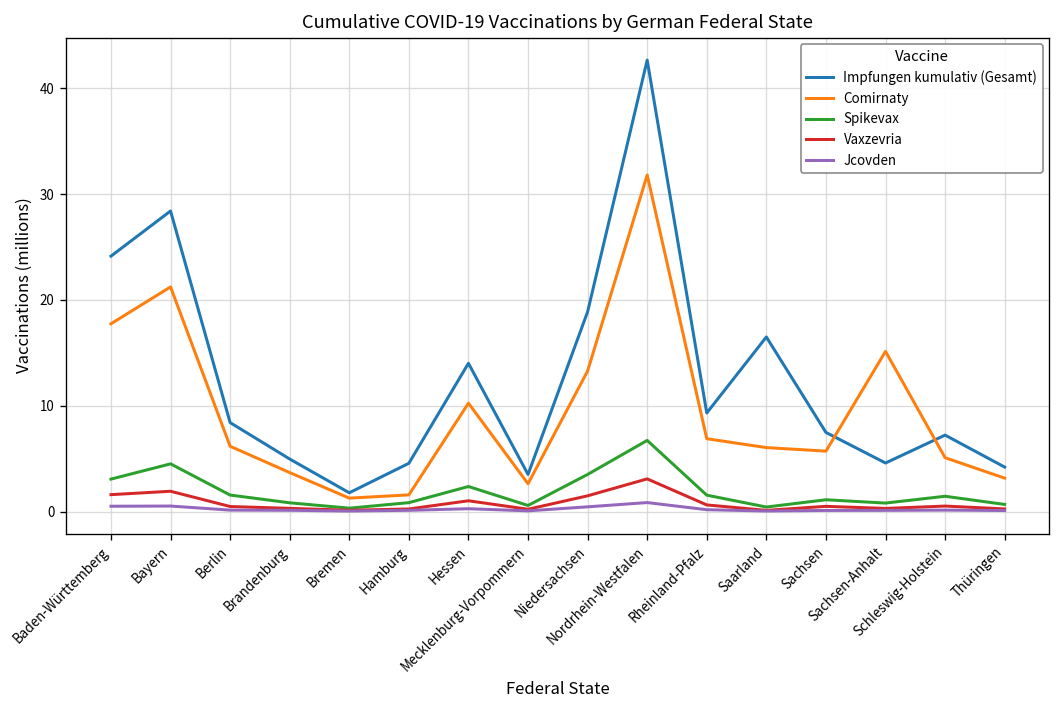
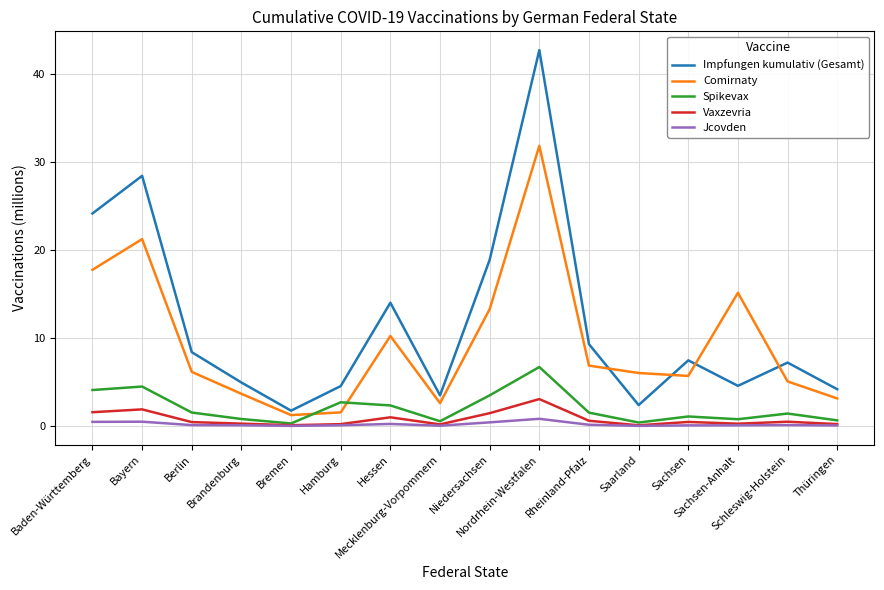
Spikevax, Baden-Württemberg: 3 -> 4
Spikevax, Hamburg: 1 -> 3
Impfungen kumulativ (Gesamt), Saarland: 16 -> 2
